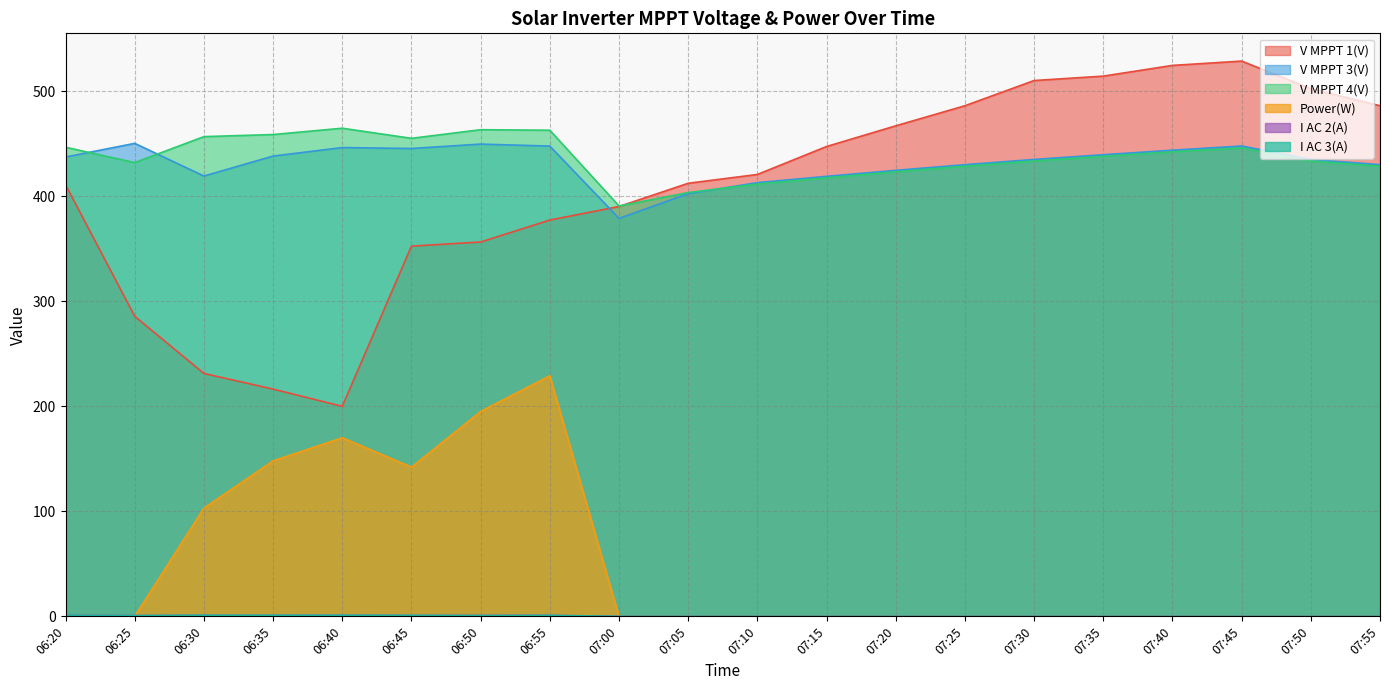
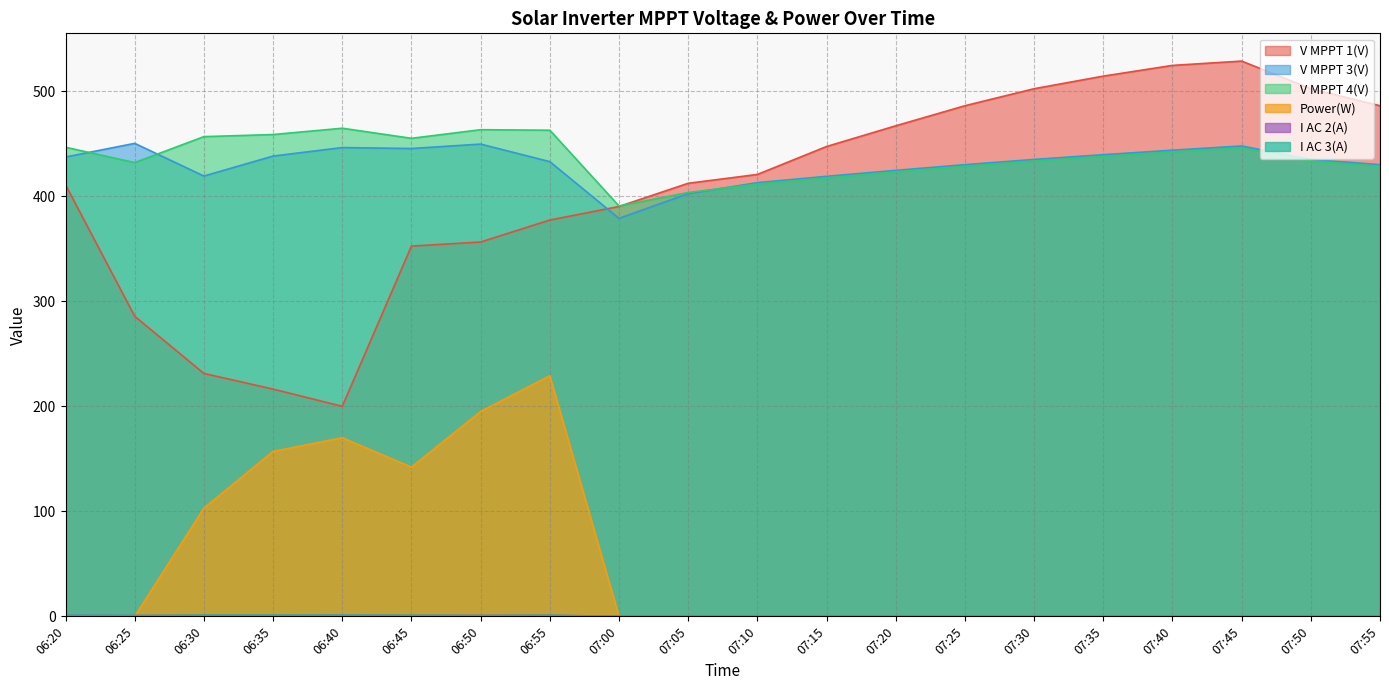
Power(W), 06:35: 148 -> 157
V MPPT 3(V), 06:55: 448 -> 433
V MPPT 1(V), 07:30: 510 -> 502
